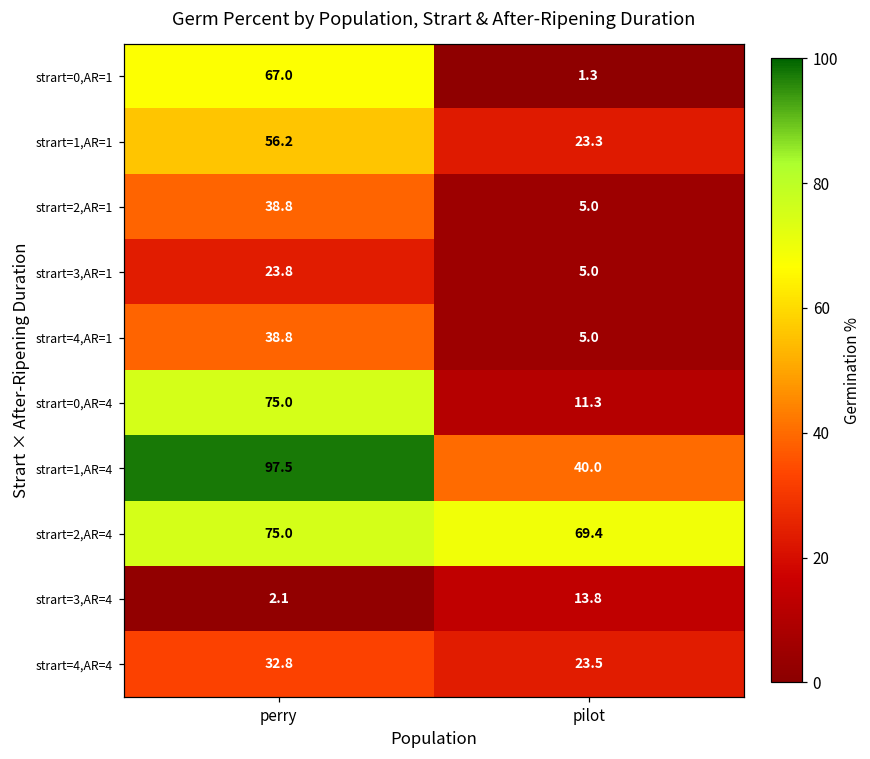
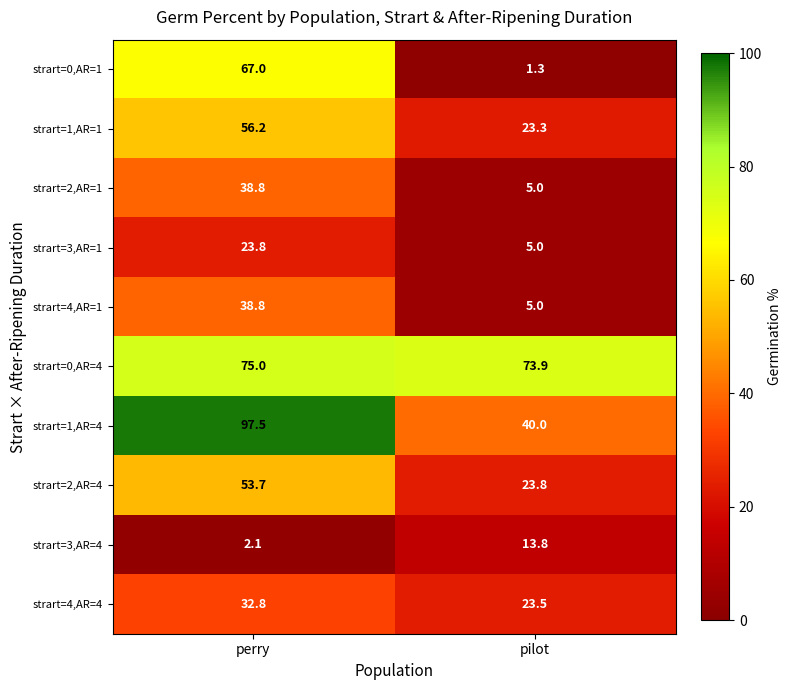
strart=0,AR=4, pilot: 11.3 -> 73.9
strart=2,AR=4, perry: 75.0 -> 53.7
strart=2,AR=4, pilot: 69.4 -> 23.8
